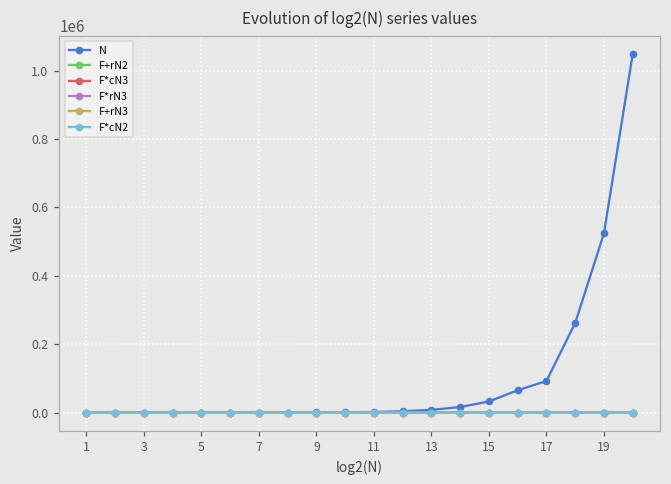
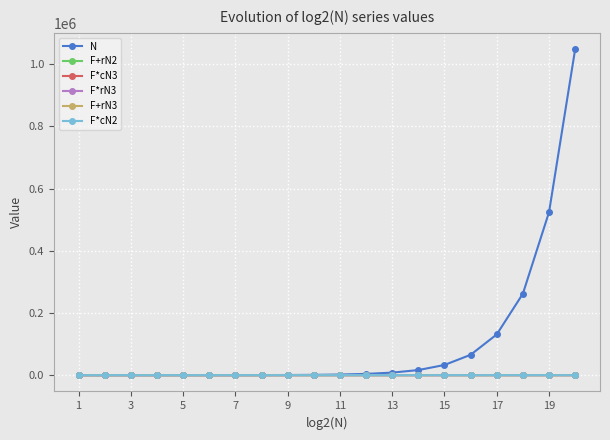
N, 17: 90000 -> 130000
